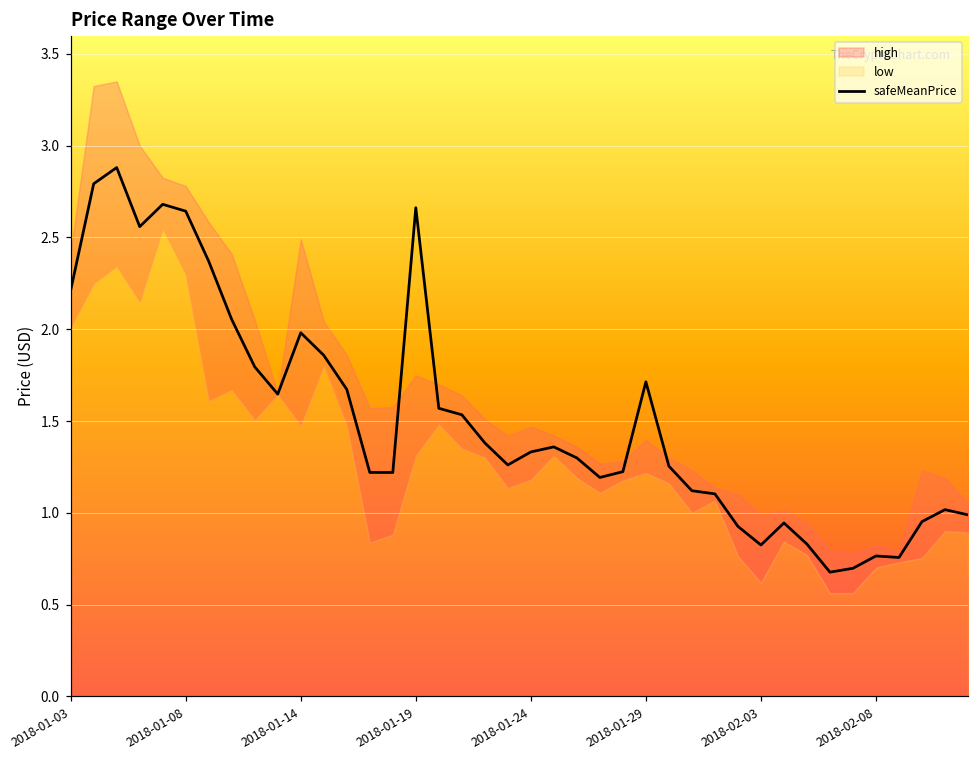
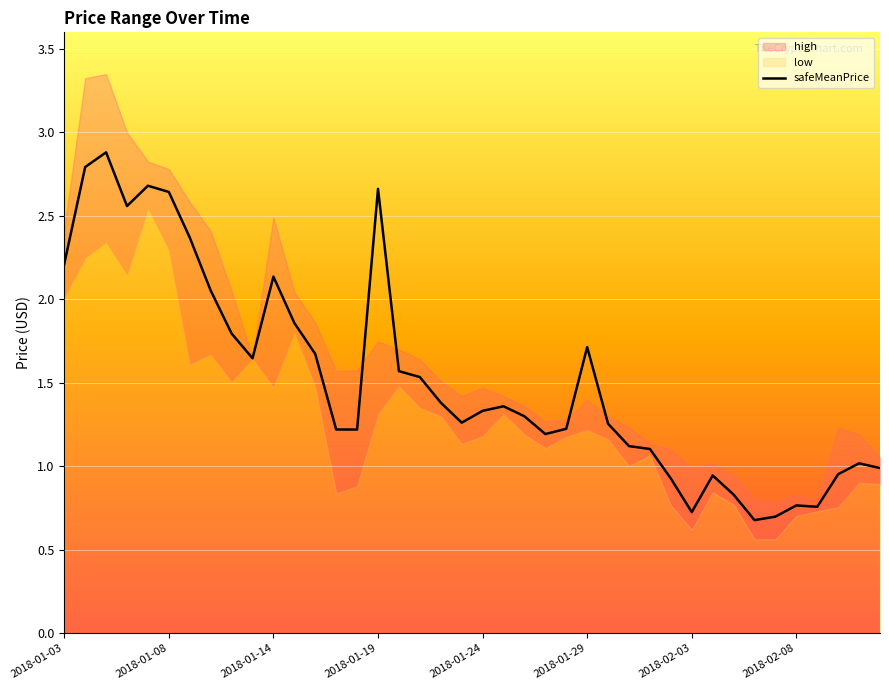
safeMeanPrice, 2018-01-14: 1.98 -> 2.14
safeMeanPrice, 2018-02-03: 0.82 -> 0.72
